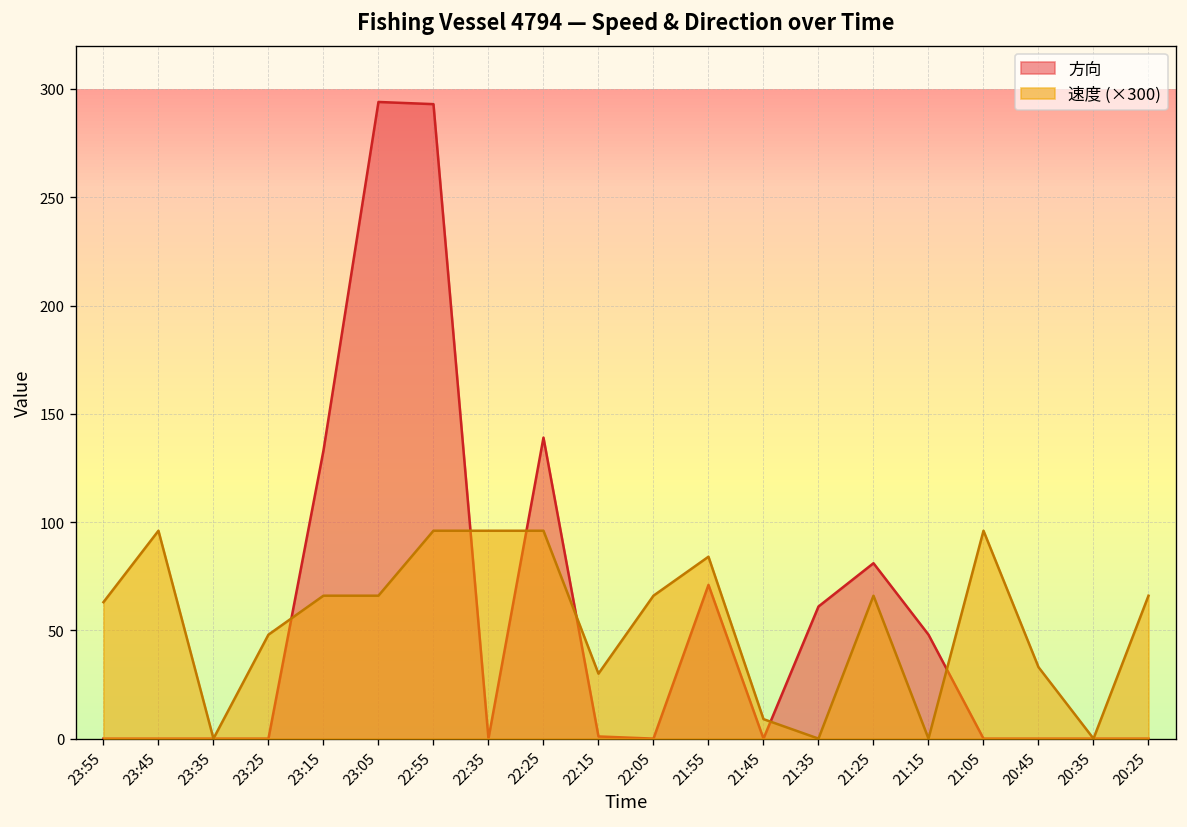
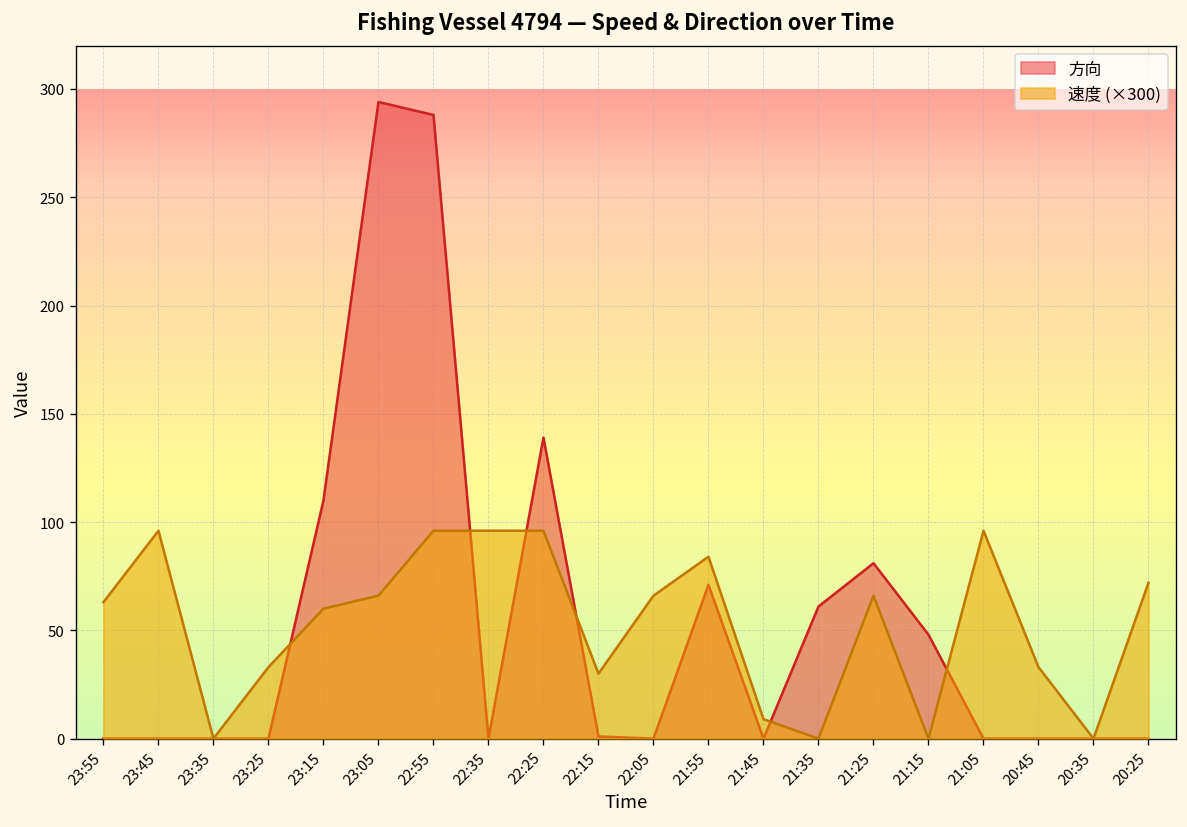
速度 (×300), 23:25: 48 -> 33
方向, 23:15: 133 -> 110
速度 (×300), 23:15: 66 -> 60
方向, 22:55: 293 -> 288
速度 (×300), 20:25: 66 -> 72
